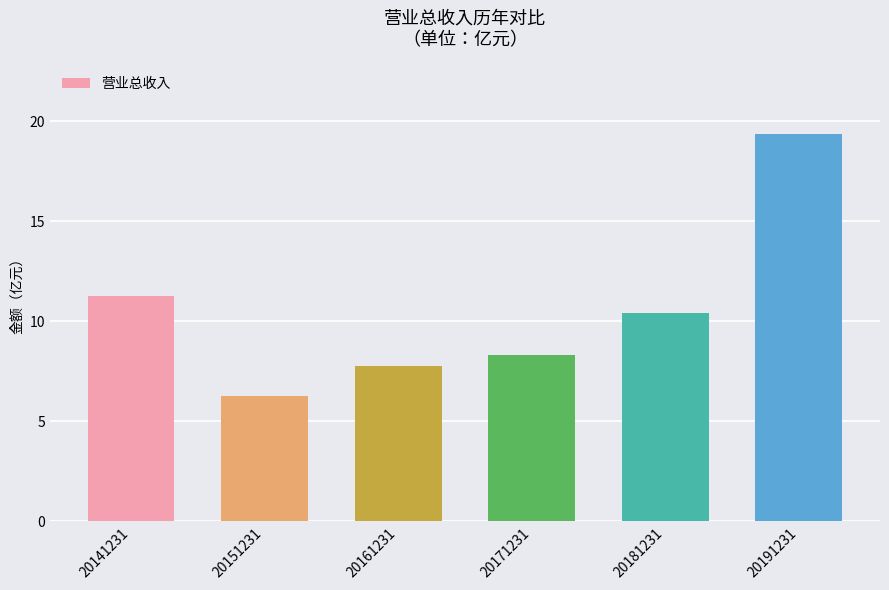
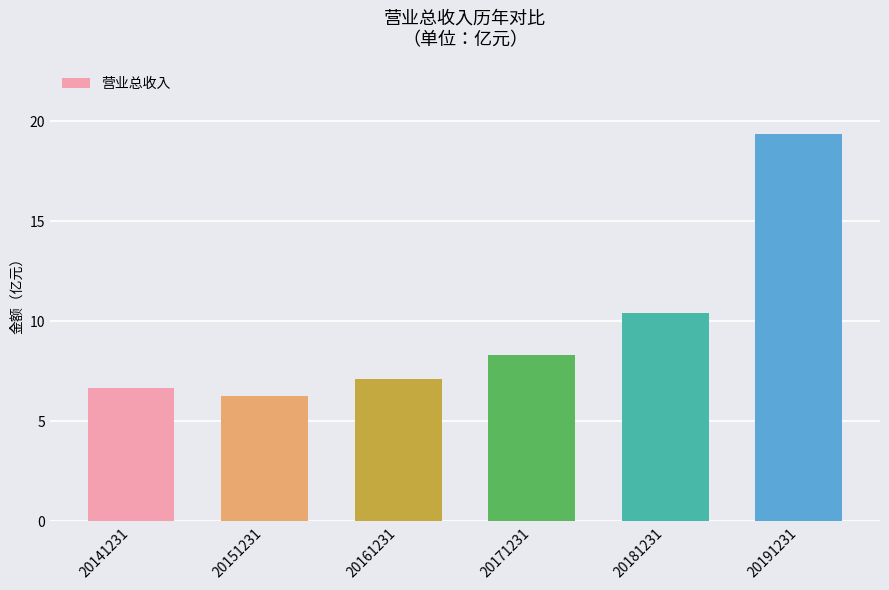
20141231: 11.3 -> 6.7
20161231: 7.8 -> 7.1
